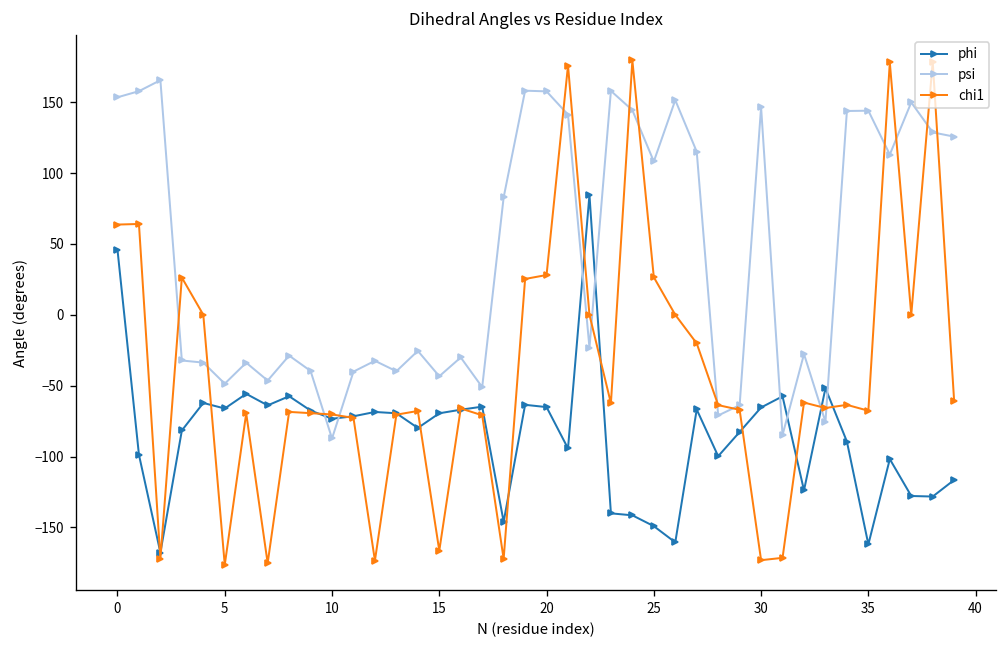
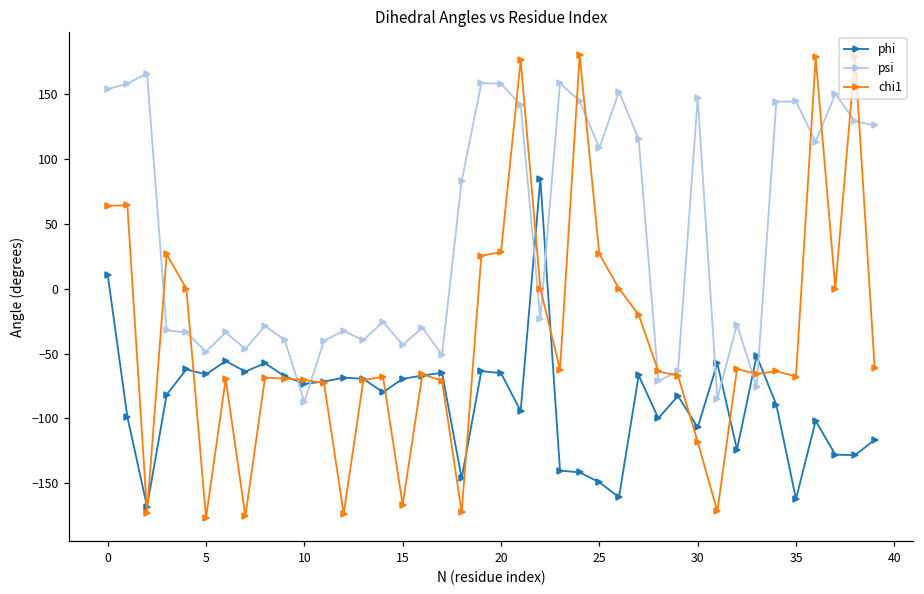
phi, 0: 46 -> 11
phi, 30: -65 -> -107
chi1, 30: -173 -> -118
